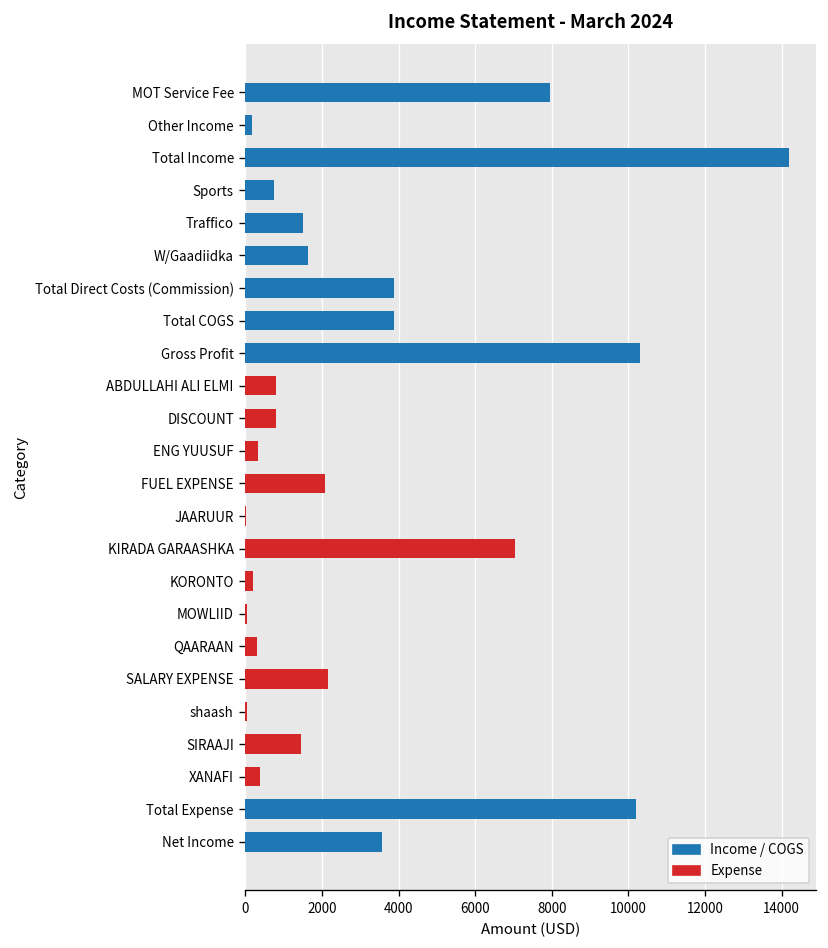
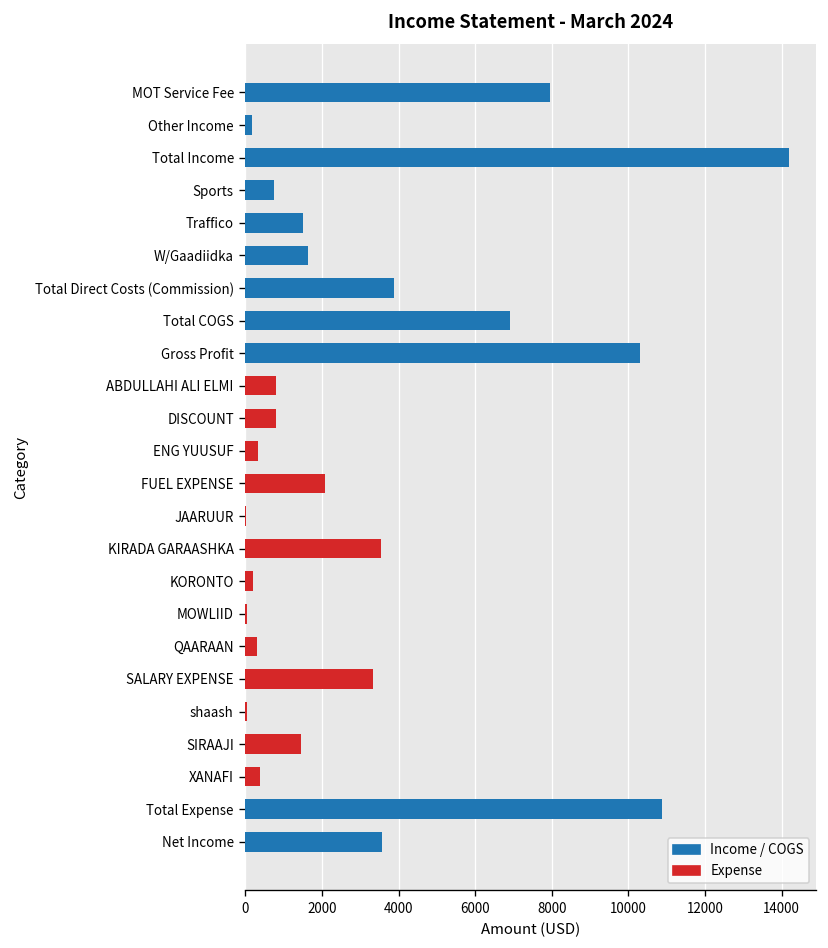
Total COGS: 3900 -> 6900
KIRADA GARAASHKA: 7000 -> 3600
SALARY EXPENSE: 2200 -> 3300
Total Expense: 10200 -> 10900
